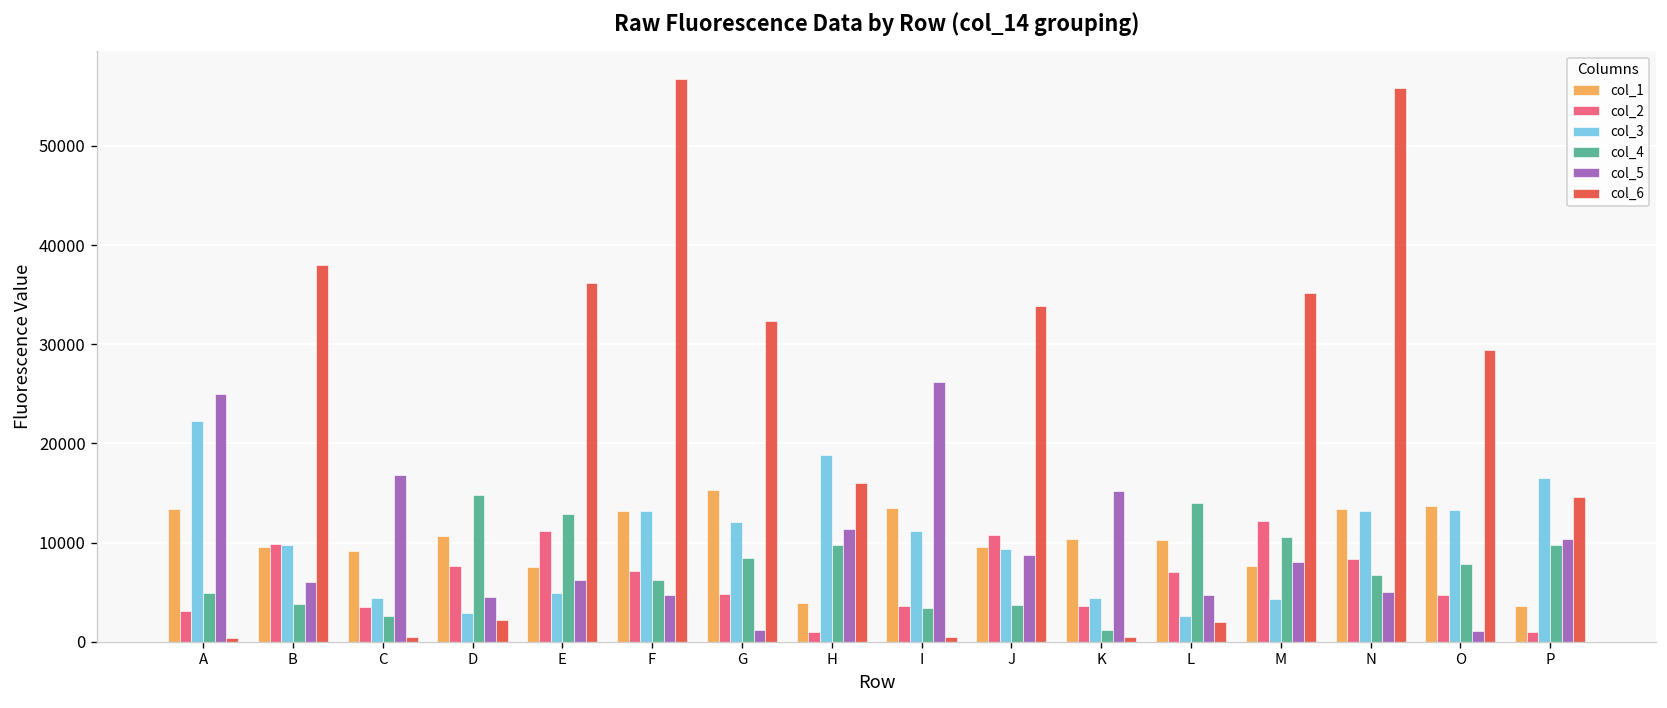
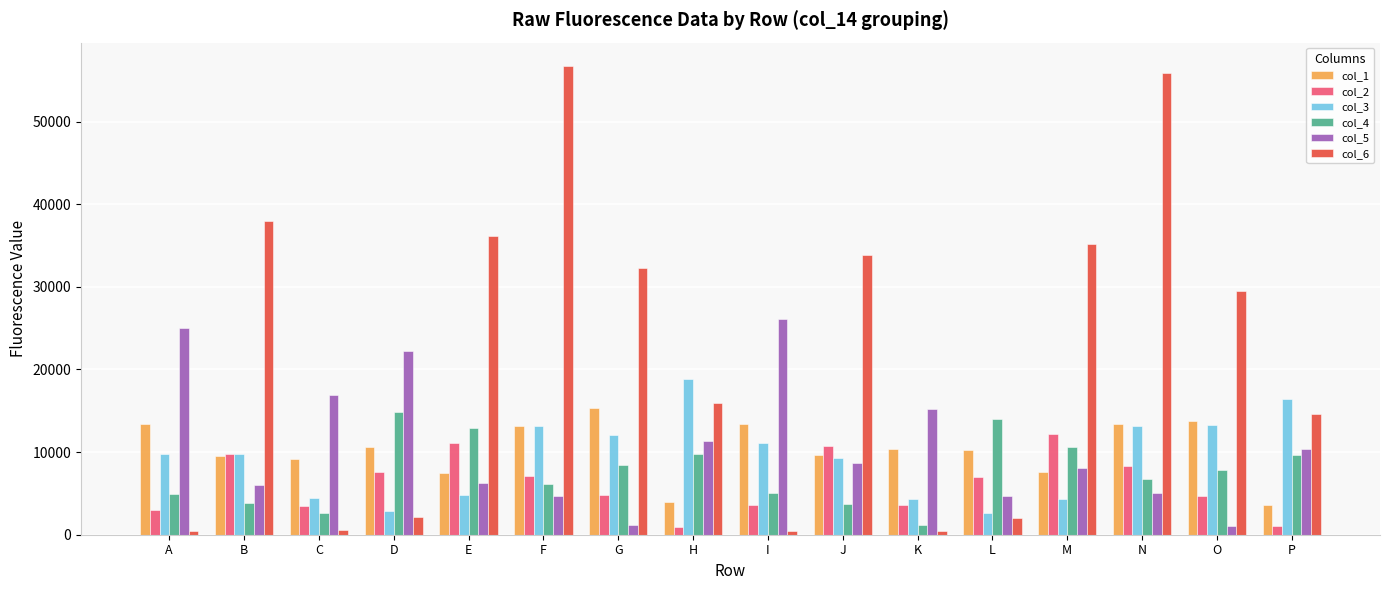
col_3, A: 22000 -> 10000
col_5, D: 5000 -> 22000
col_4, I: 3000 -> 5000
